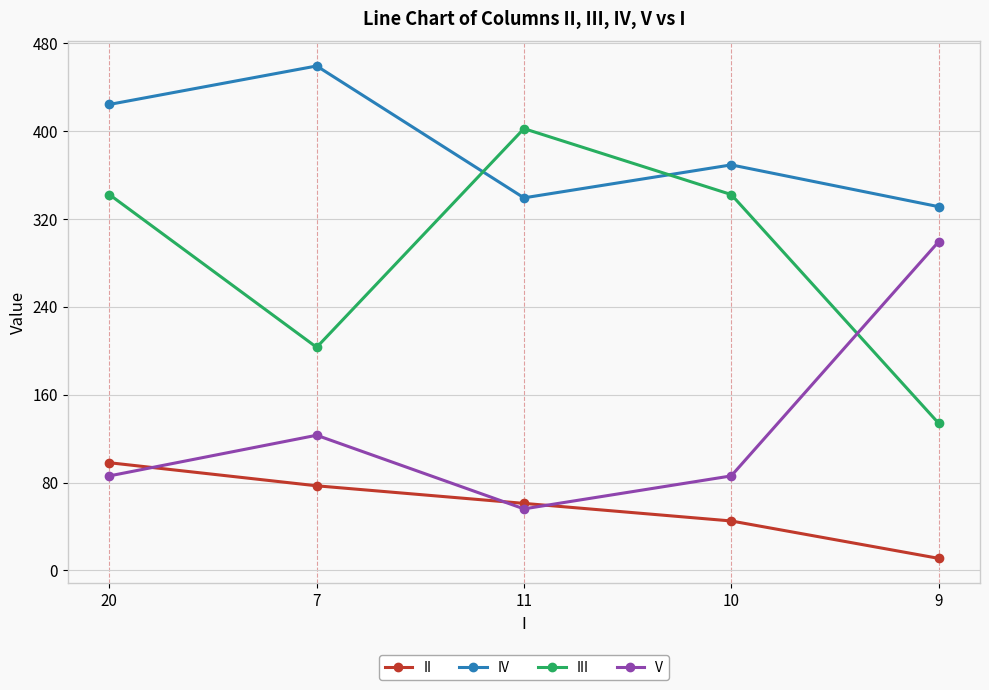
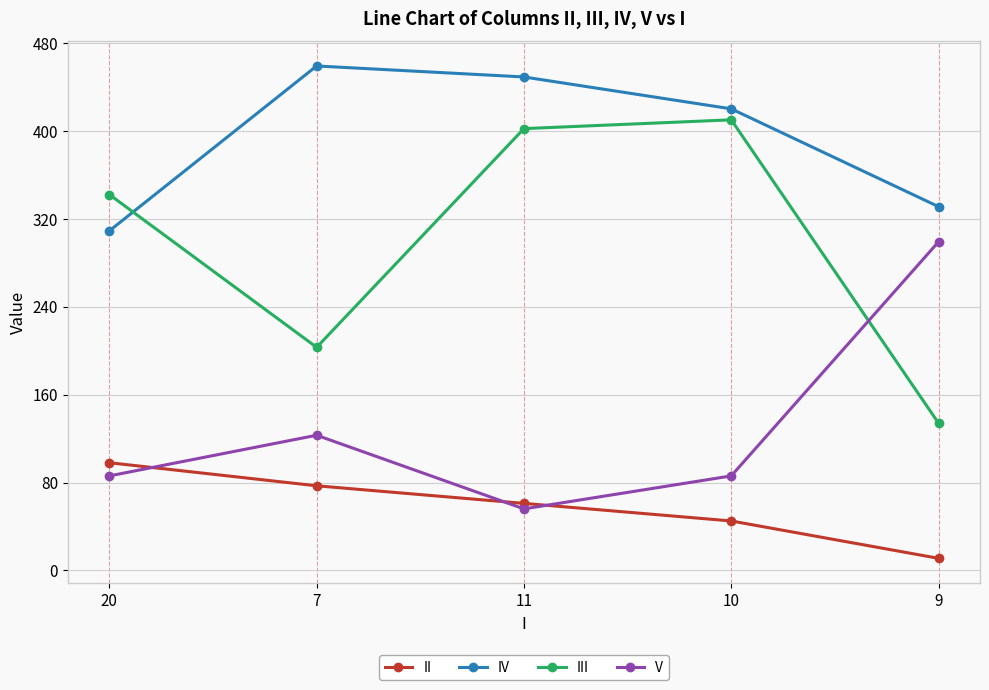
IV, 20: 424 -> 309
IV, 11: 339 -> 449
IV, 10: 369 -> 420
III, 10: 342 -> 410
